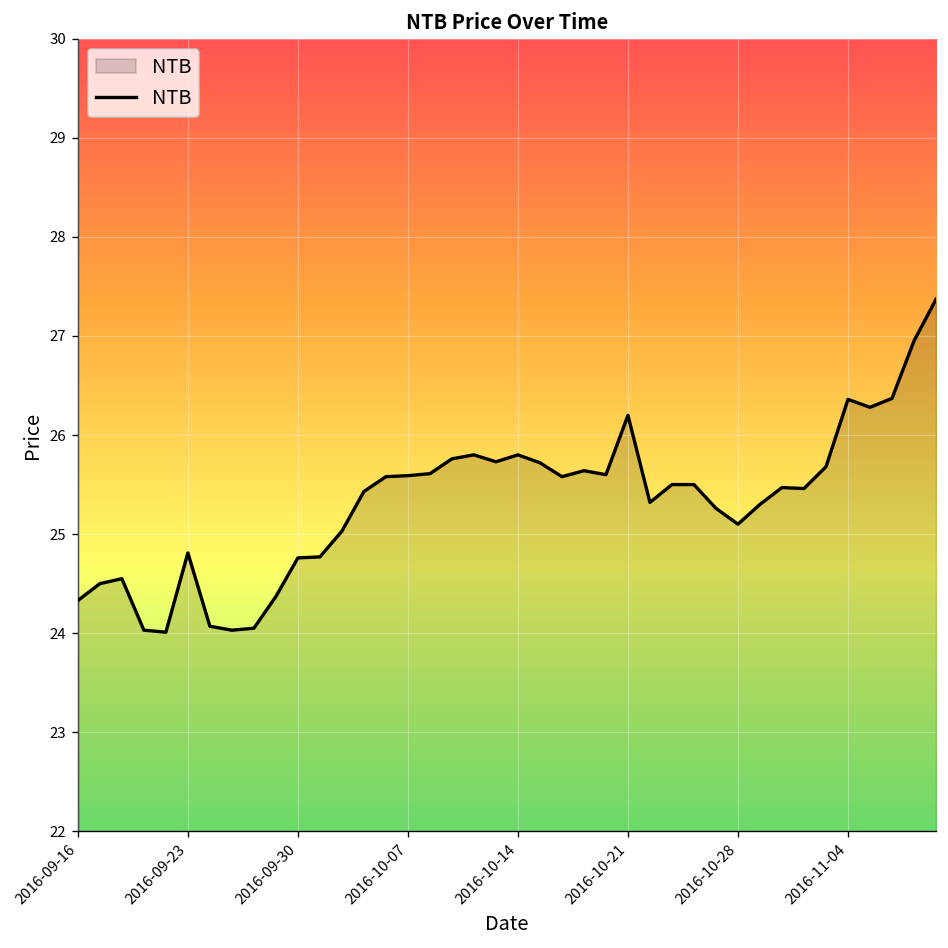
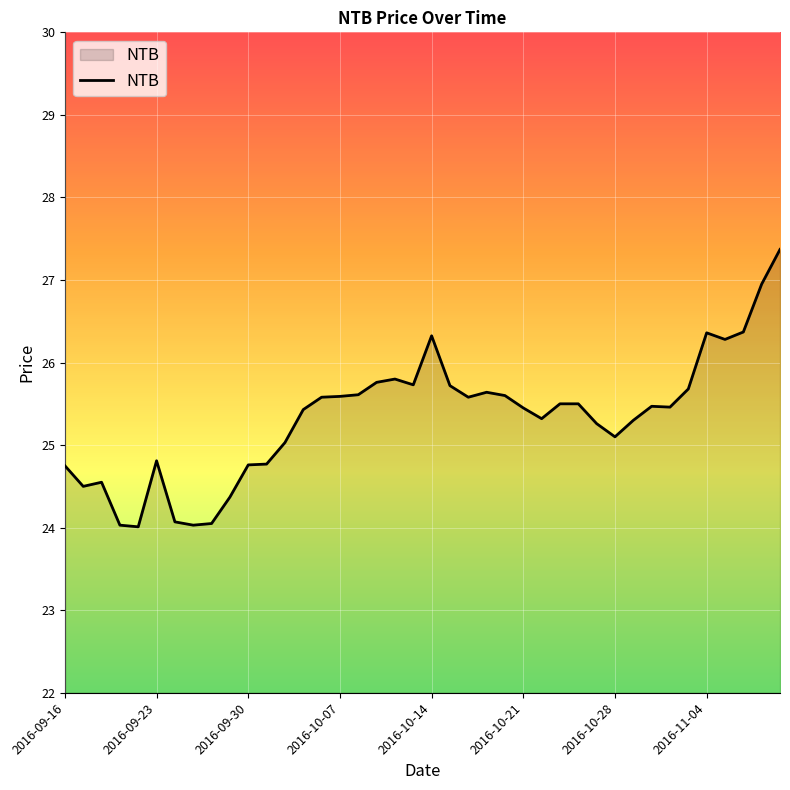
2016-09-16: 24.3 -> 24.8
2016-10-14: 25.8 -> 26.3
2016-10-21: 26.2 -> 25.5
